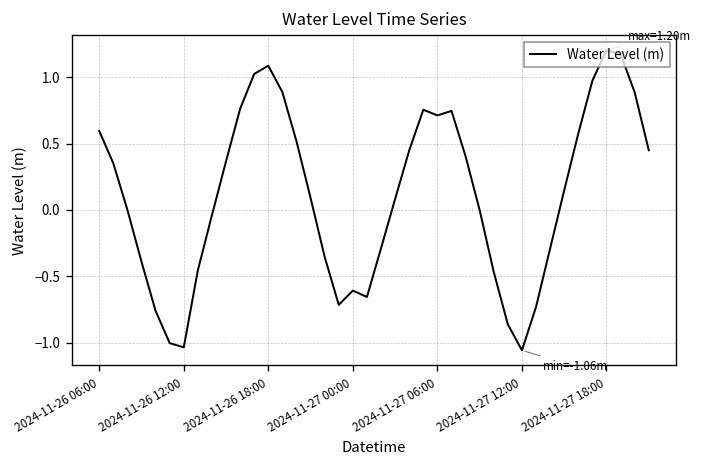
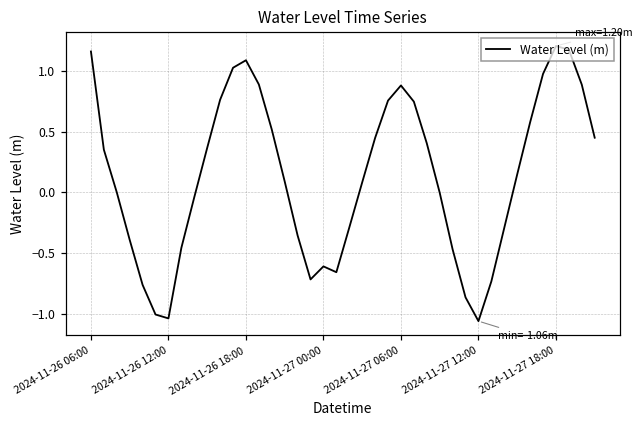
2024-11-26 06:00: 0.60 -> 1.16
2024-11-27 06:00: 0.71 -> 0.88
